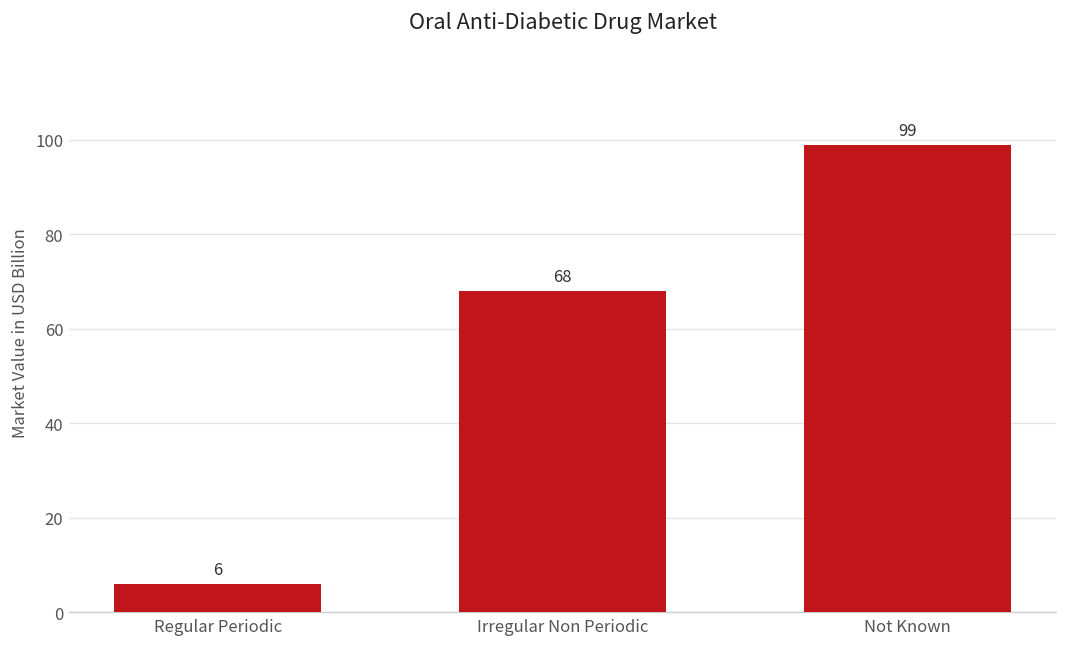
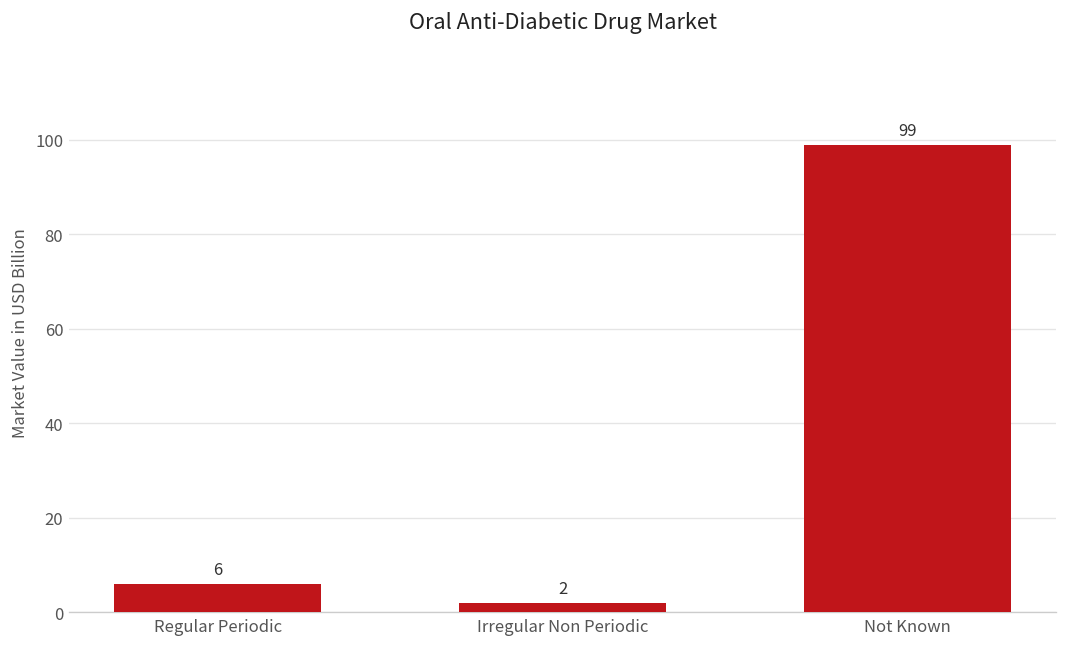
Irregular Non Periodic: 68 -> 2
